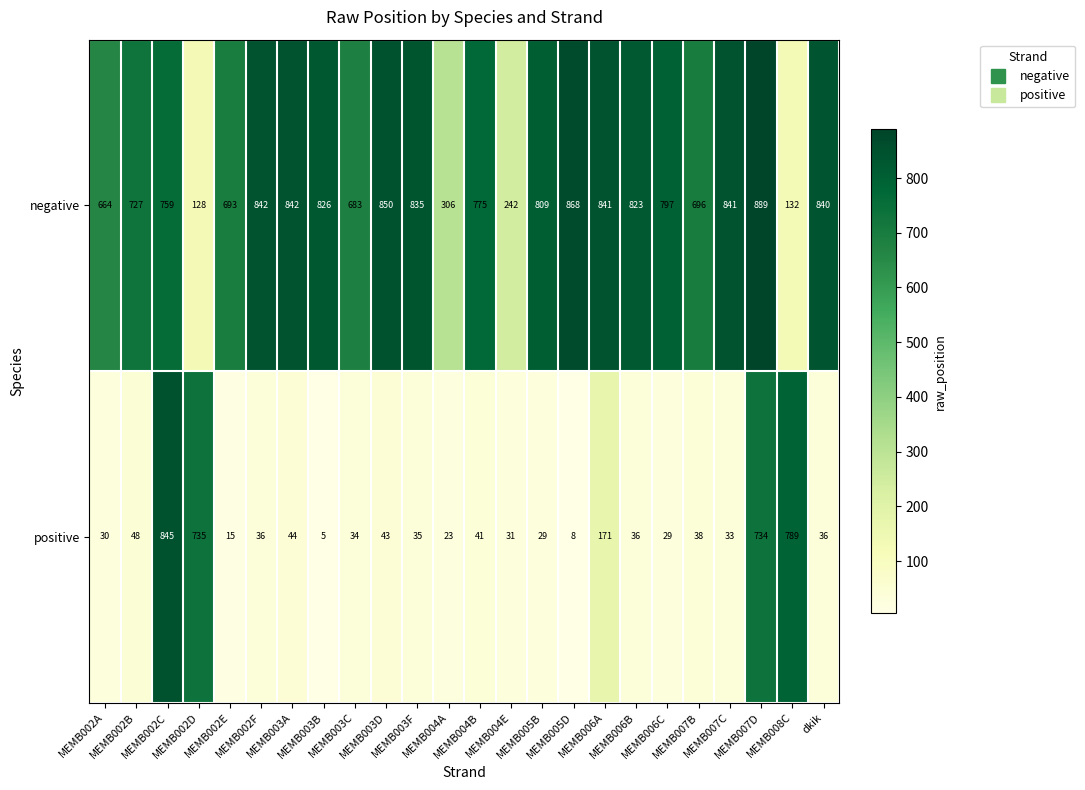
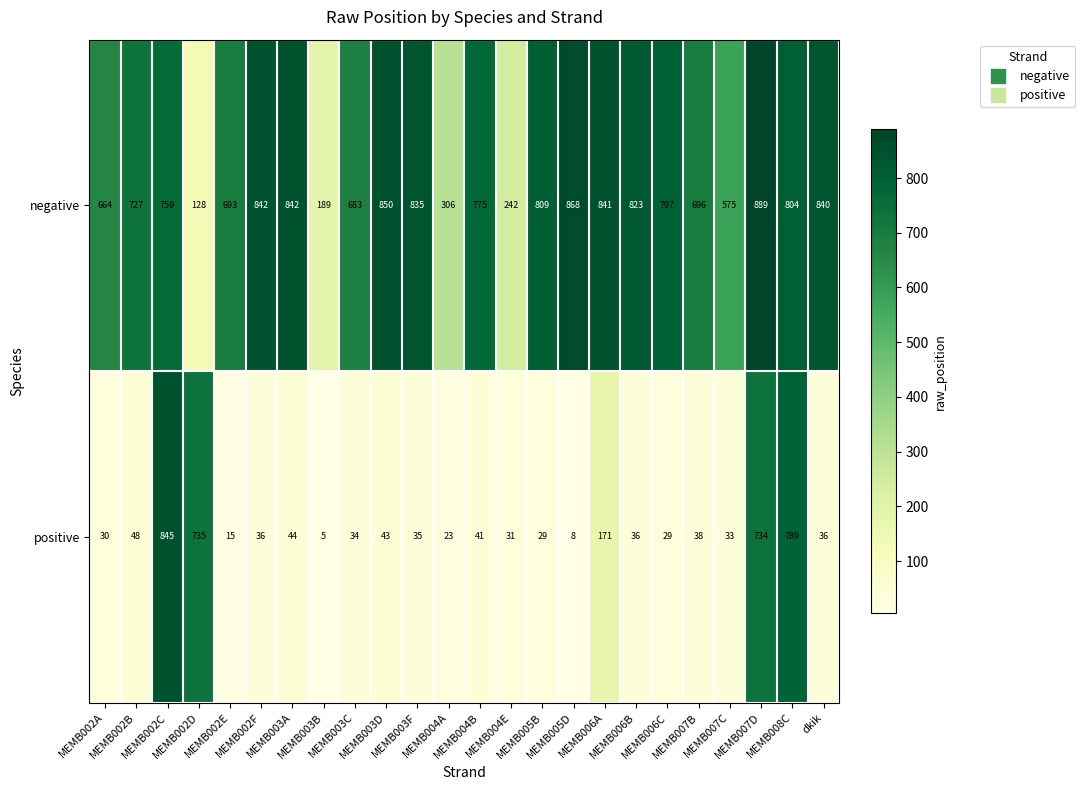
negative, MEMB003B: 826 -> 189
negative, MEMB007C: 841 -> 575
negative, MEMB008C: 132 -> 804
